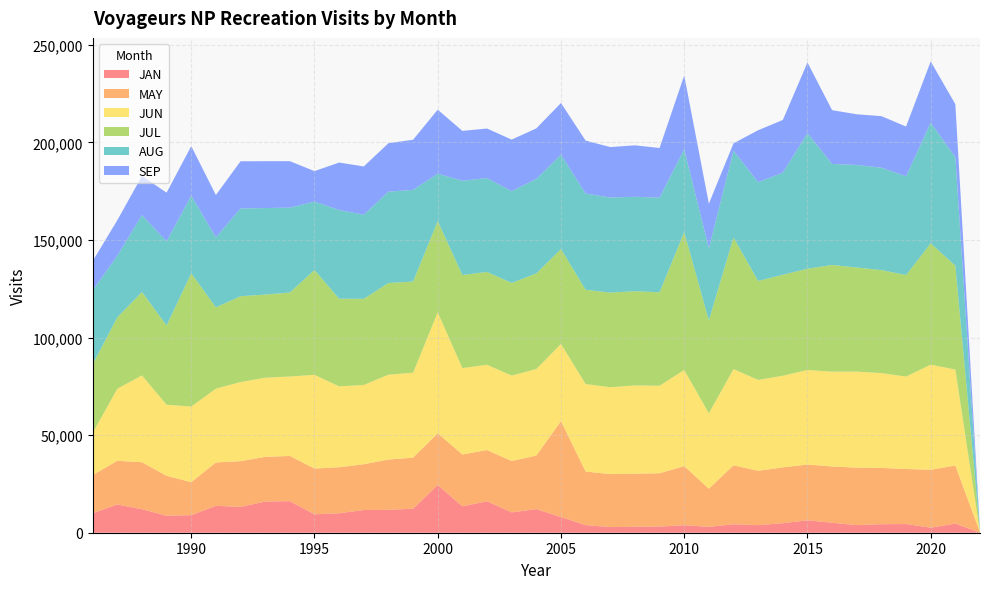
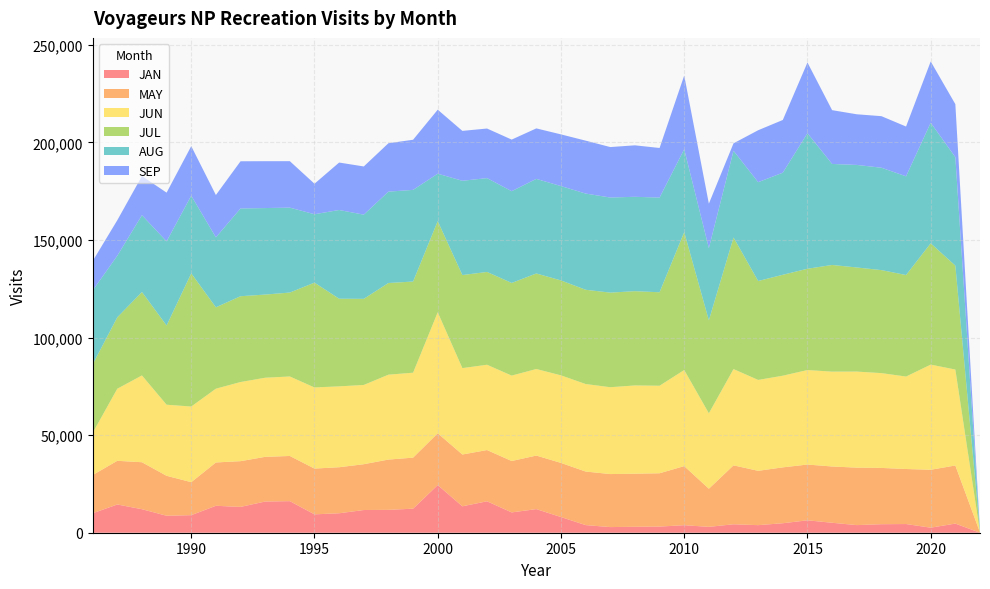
JUN, 1995: 48,000 -> 42,000
MAY, 2005: 49,000 -> 28,000
JUN, 2005: 40,000 -> 45,000
